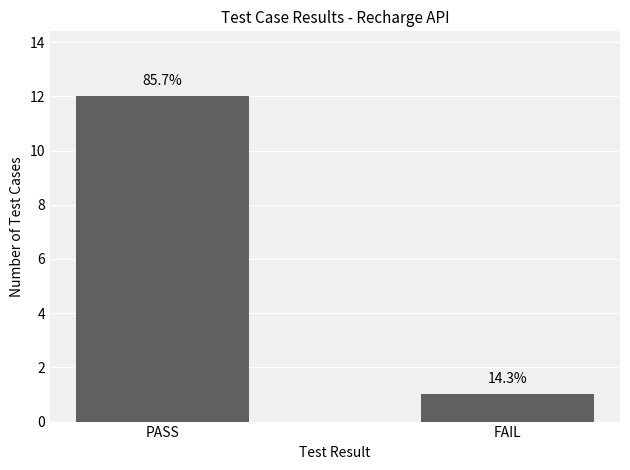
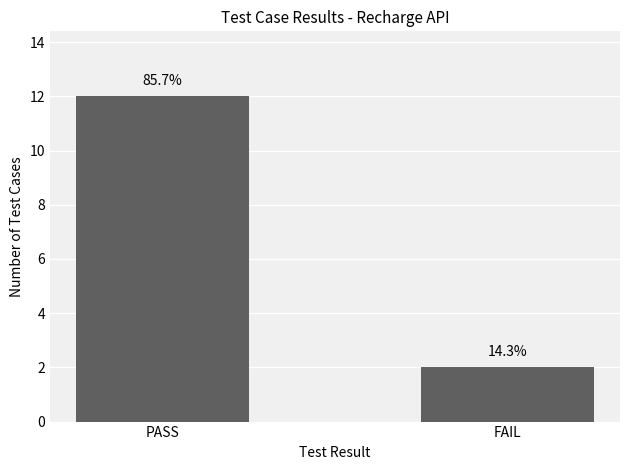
FAIL: 1 -> 2
